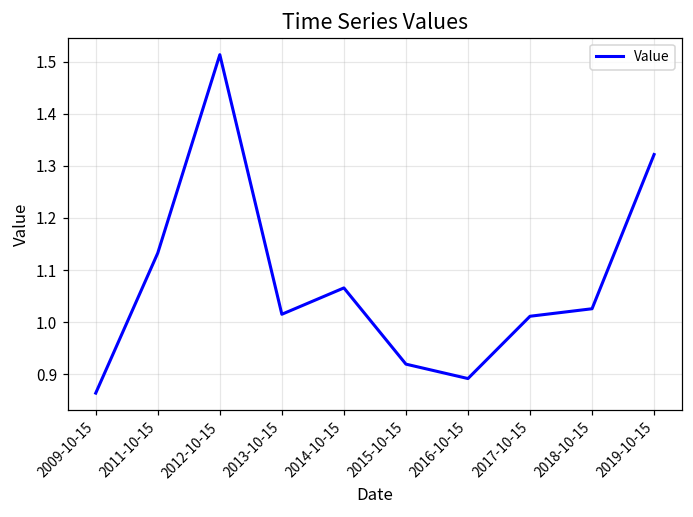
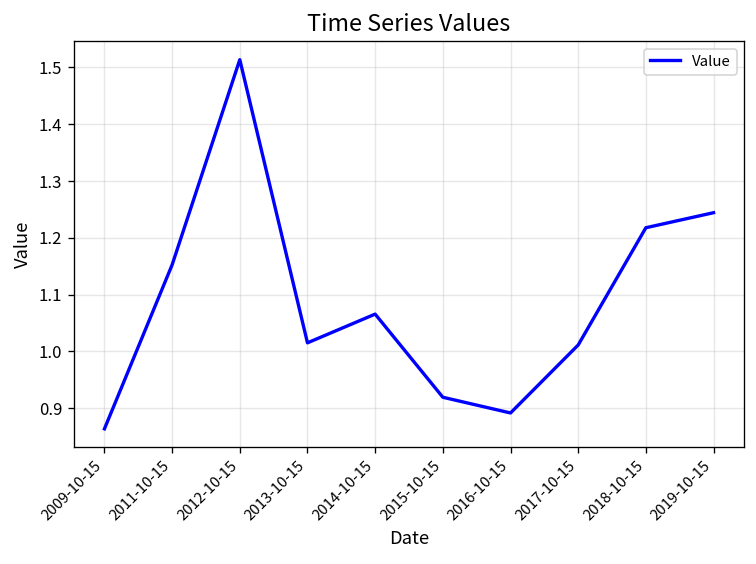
2011-10-15: 1.13 -> 1.15
2018-10-15: 1.03 -> 1.22
2019-10-15: 1.32 -> 1.24
